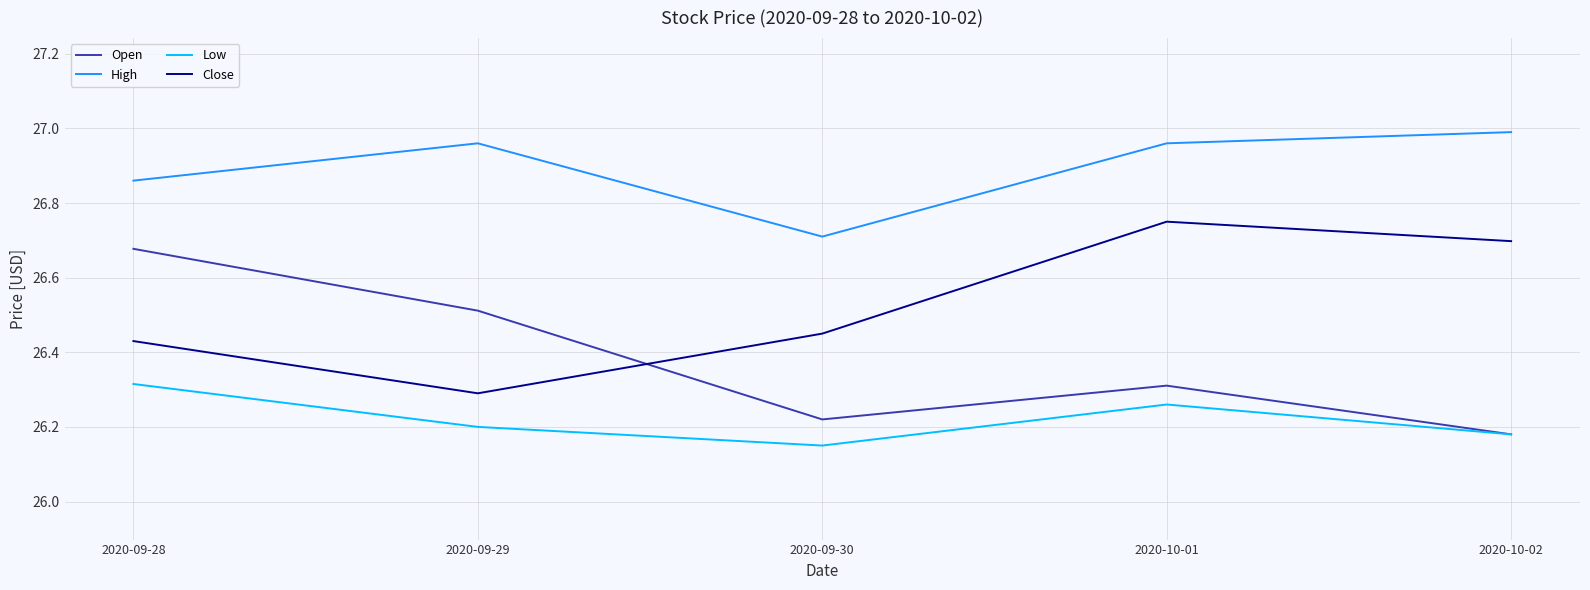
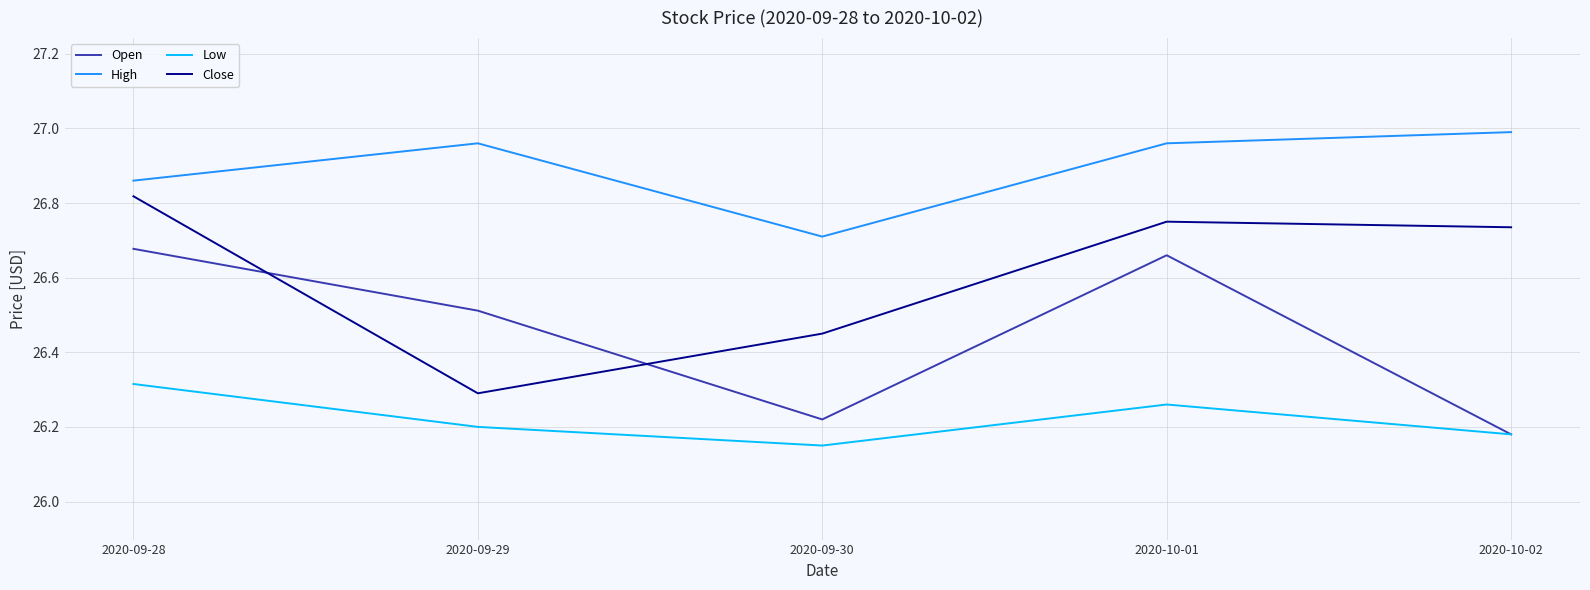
Close, 2020-09-28: 26.43 -> 26.82
Open, 2020-10-01: 26.31 -> 26.66
Close, 2020-10-02: 26.70 -> 26.74
